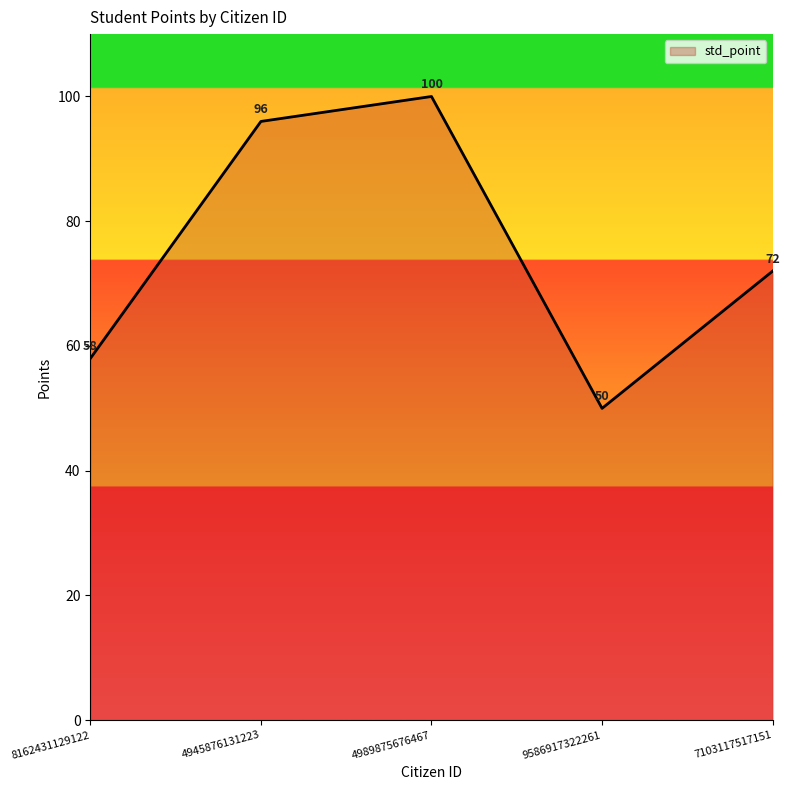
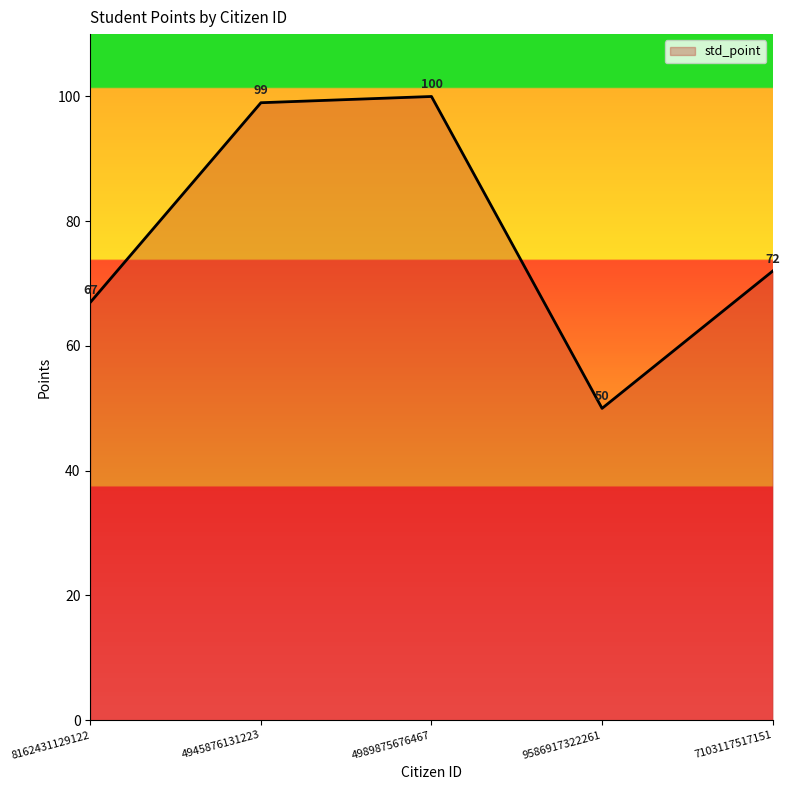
8162431129122: 58 -> 67
4945876131223: 96 -> 99
